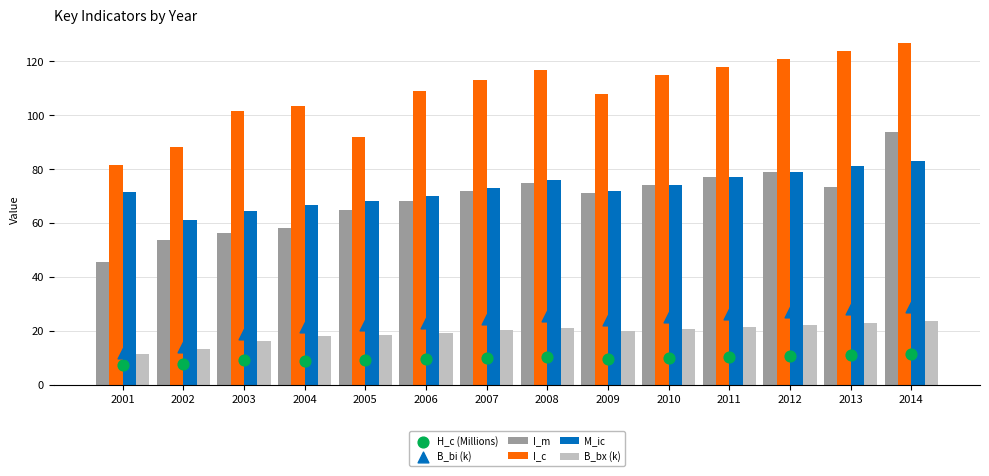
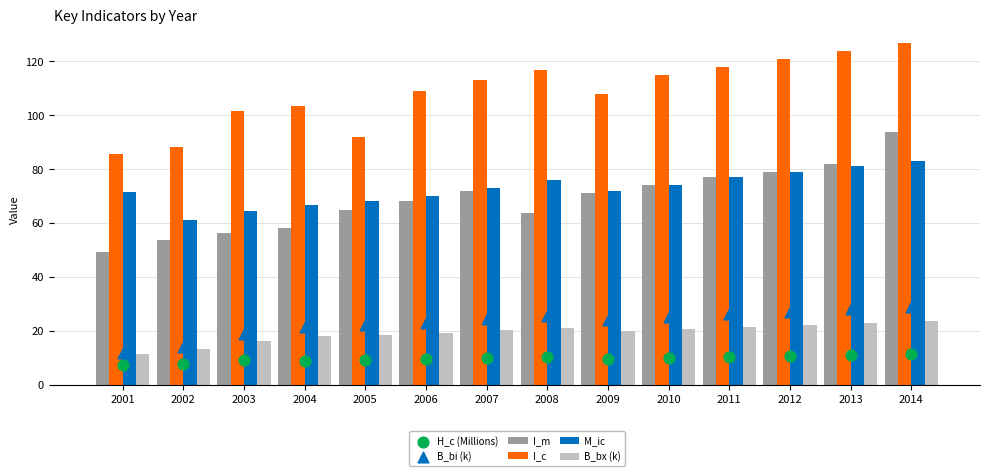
I_m, 2001: 46 -> 49
I_c, 2001: 81 -> 86
I_m, 2008: 75 -> 64
I_m, 2013: 73 -> 82
